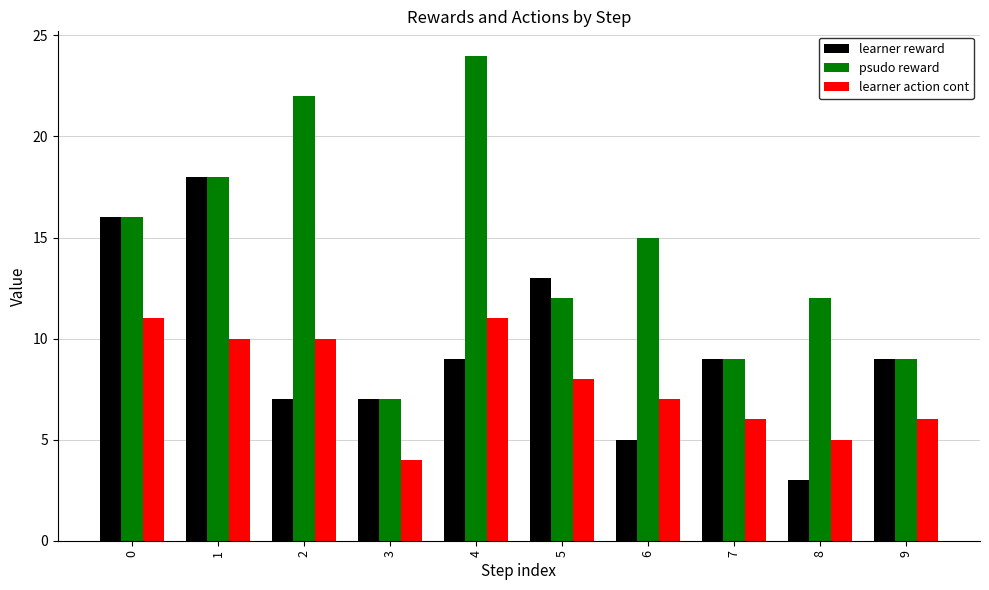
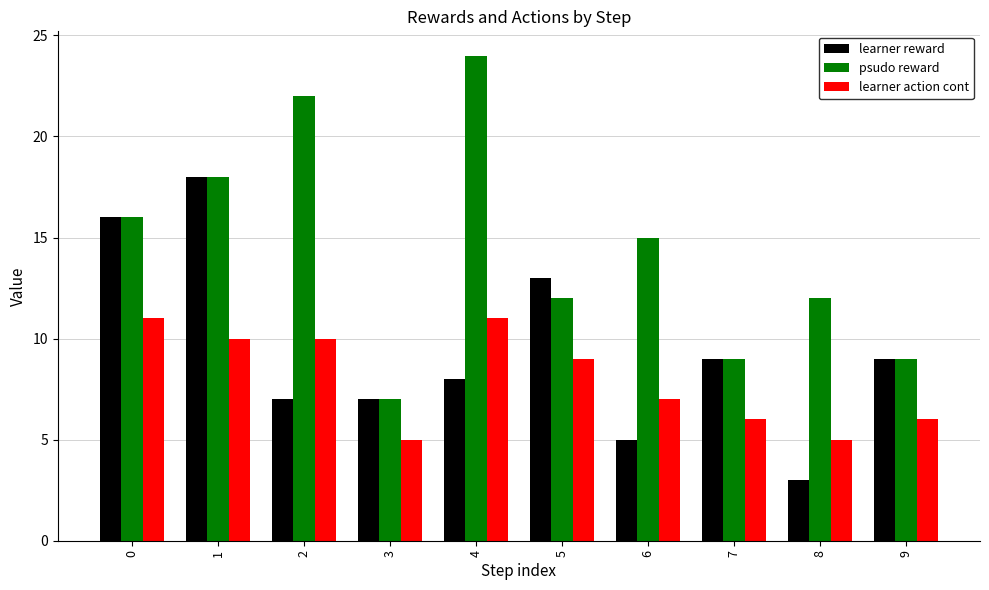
learner action cont, 3: 4 -> 5
learner reward, 4: 9 -> 8
learner action cont, 5: 8 -> 9
